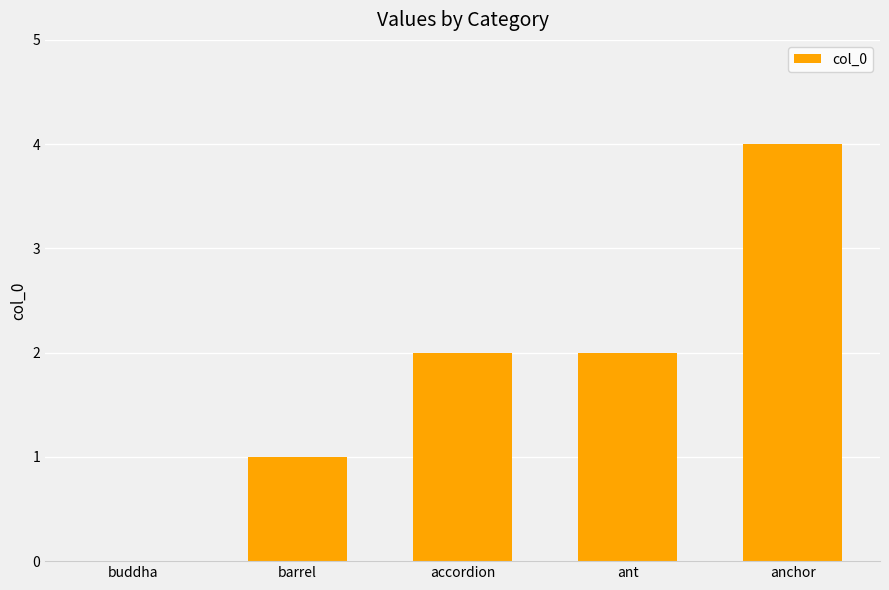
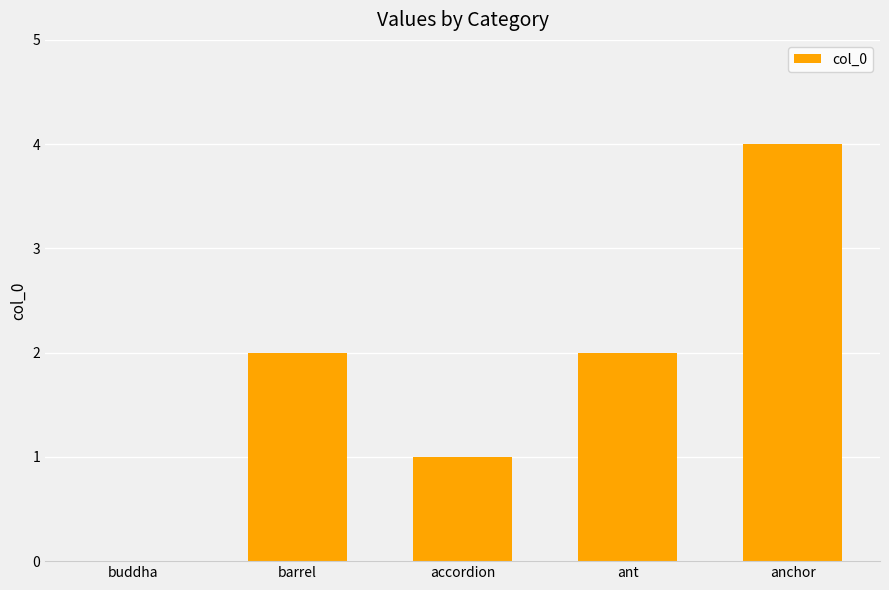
barrel: 1 -> 2
accordion: 2 -> 1
